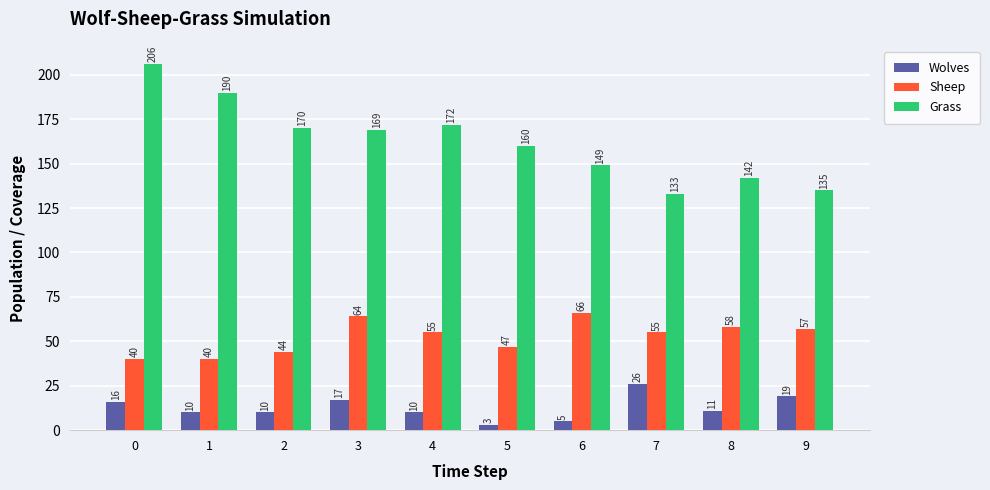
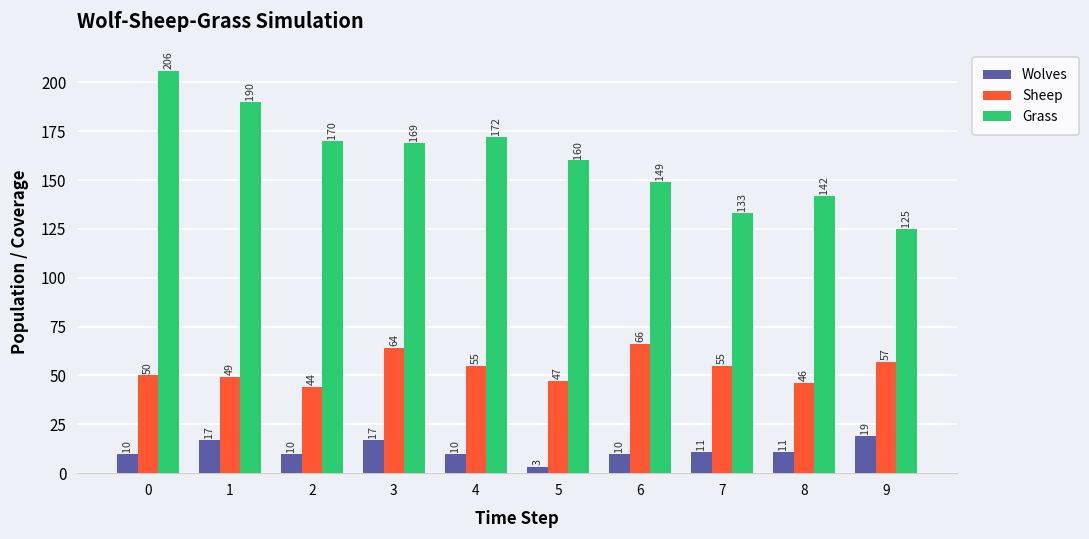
Wolves, 0: 16 -> 10
Sheep, 0: 40 -> 50
Wolves, 1: 10 -> 17
Sheep, 1: 40 -> 49
Wolves, 6: 5 -> 10
Wolves, 7: 26 -> 11
Sheep, 8: 58 -> 46
Grass, 9: 135 -> 125
